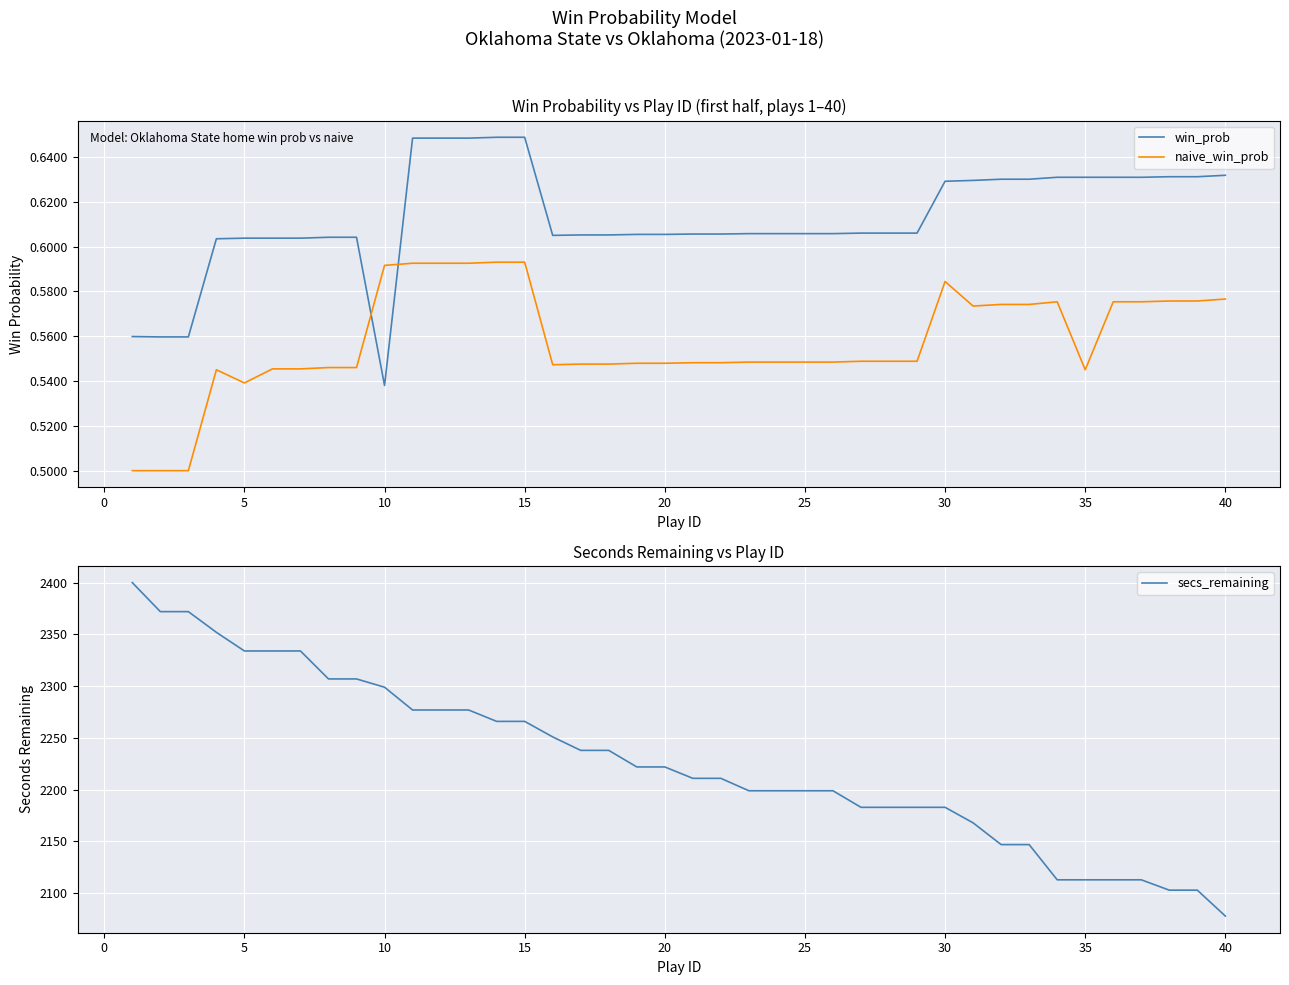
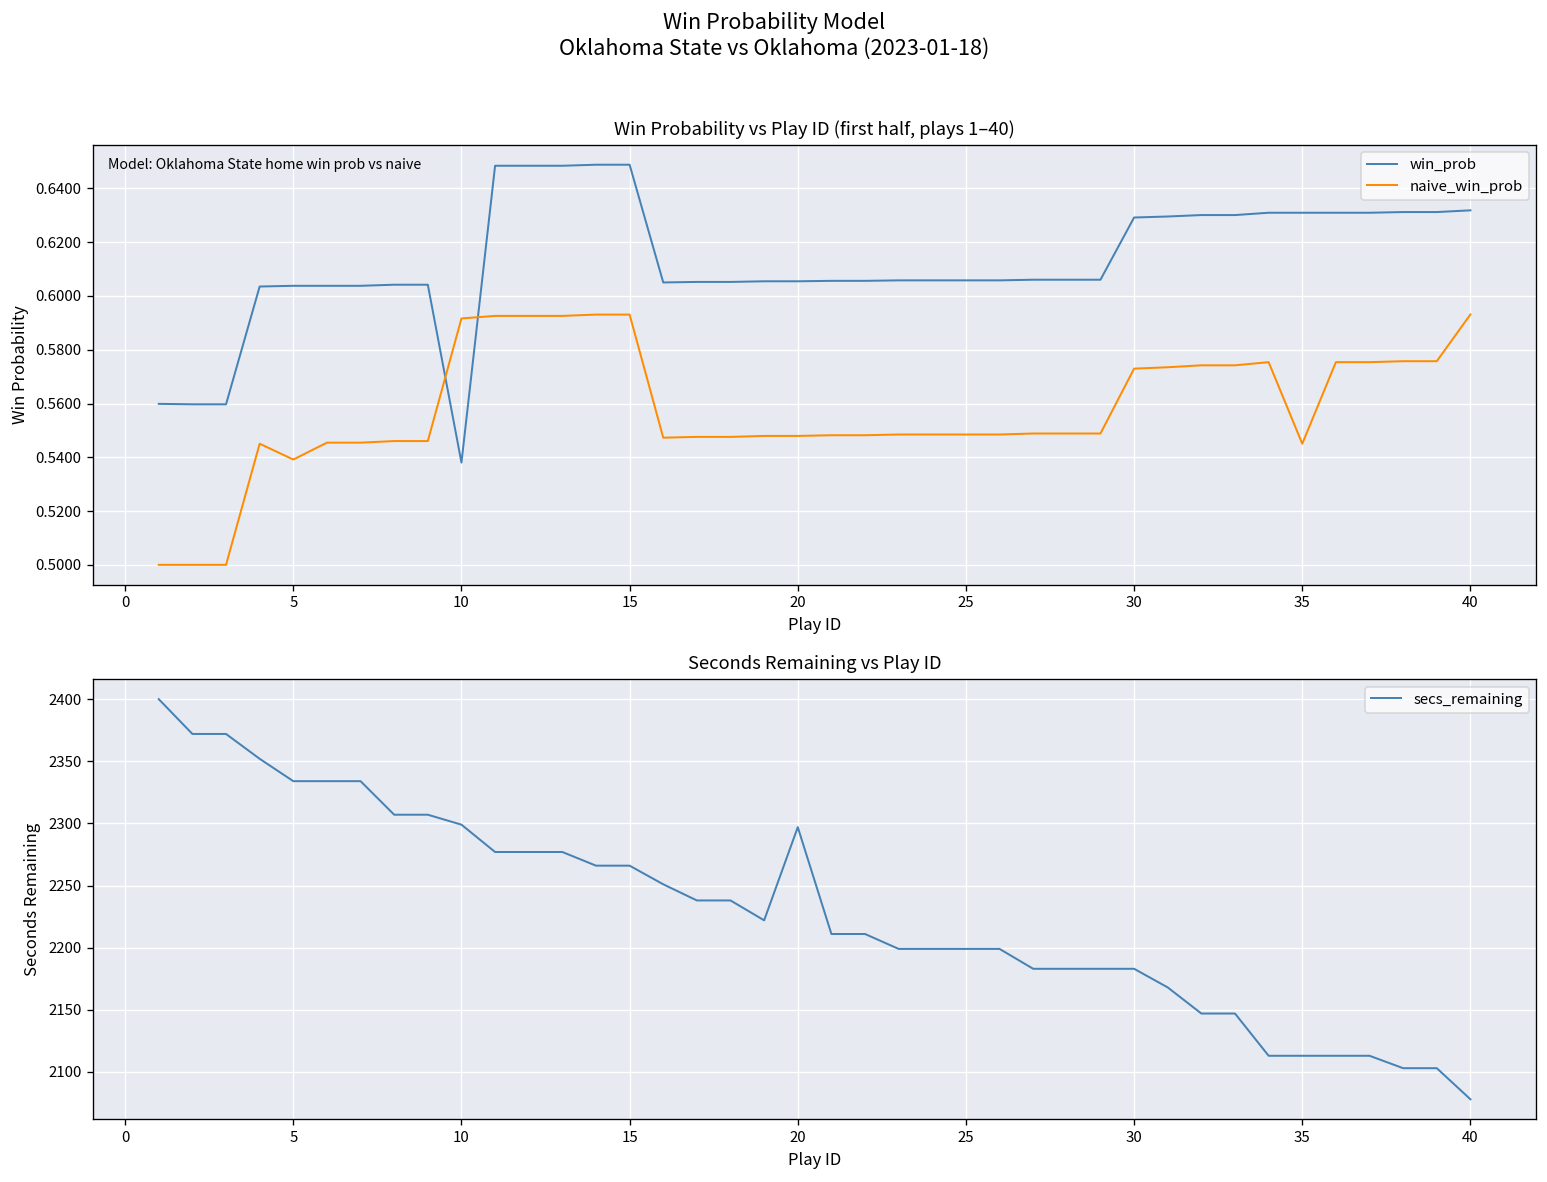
Win Probability vs Play ID (first half, plays 1–40), naive_win_prob, 30: 0.584 -> 0.573
Win Probability vs Play ID (first half, plays 1–40), naive_win_prob, 40: 0.577 -> 0.593
Seconds Remaining vs Play ID, 20: 2222 -> 2297
